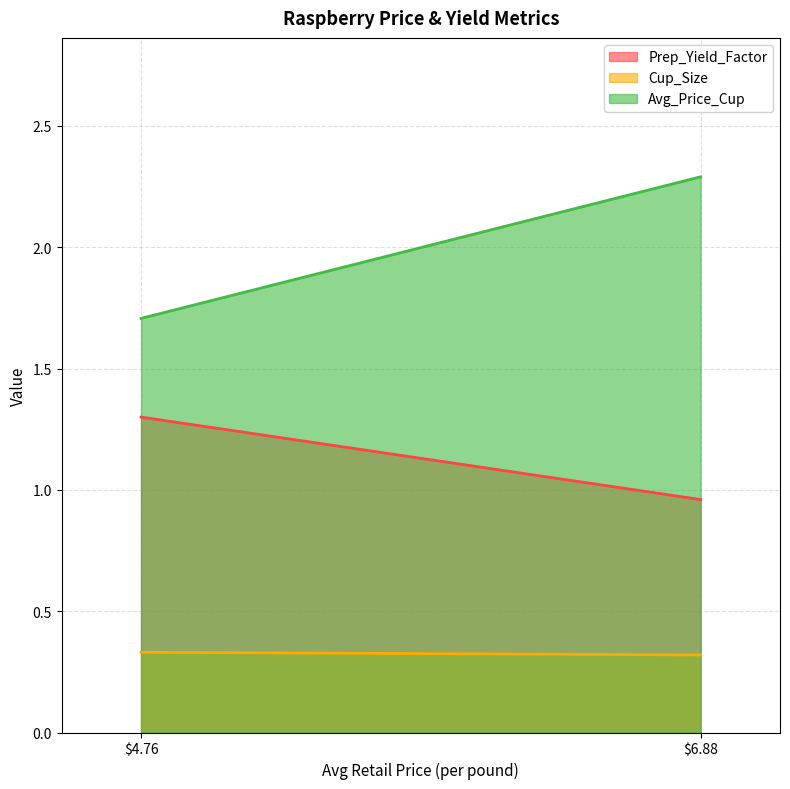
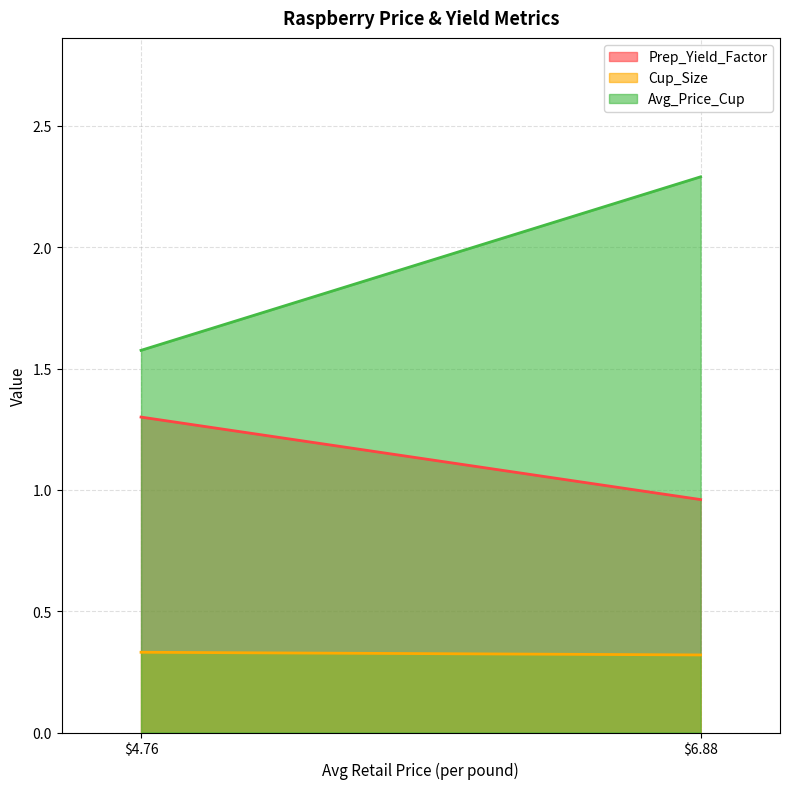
Avg_Price_Cup, $4.76: 1.71 -> 1.58
